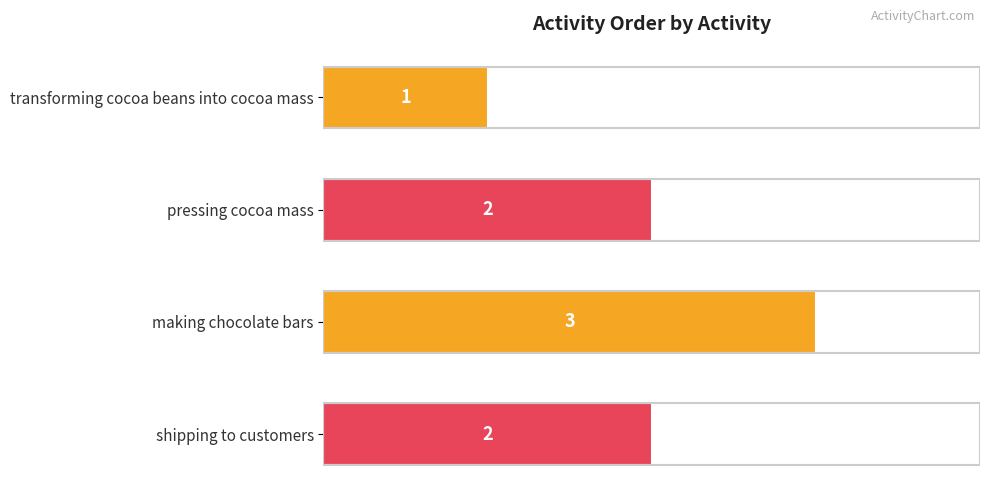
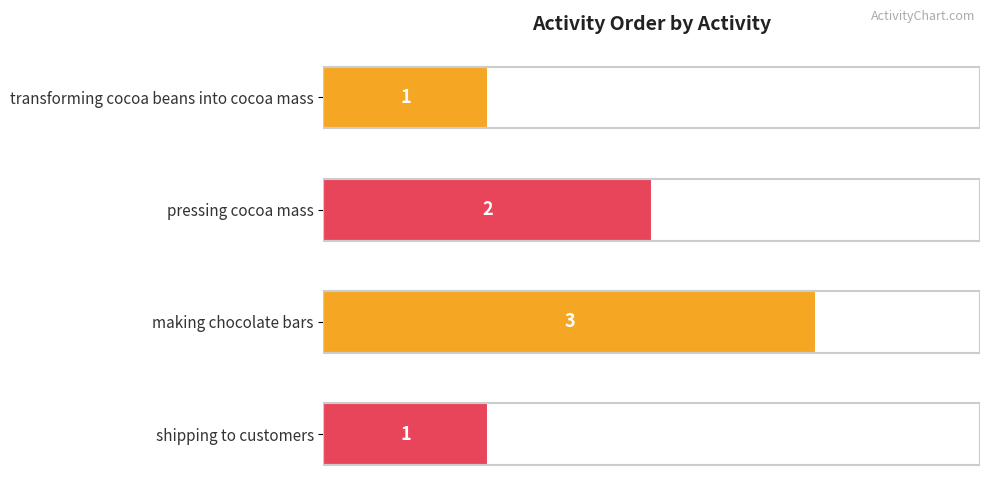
shipping to customers: 2 -> 1
